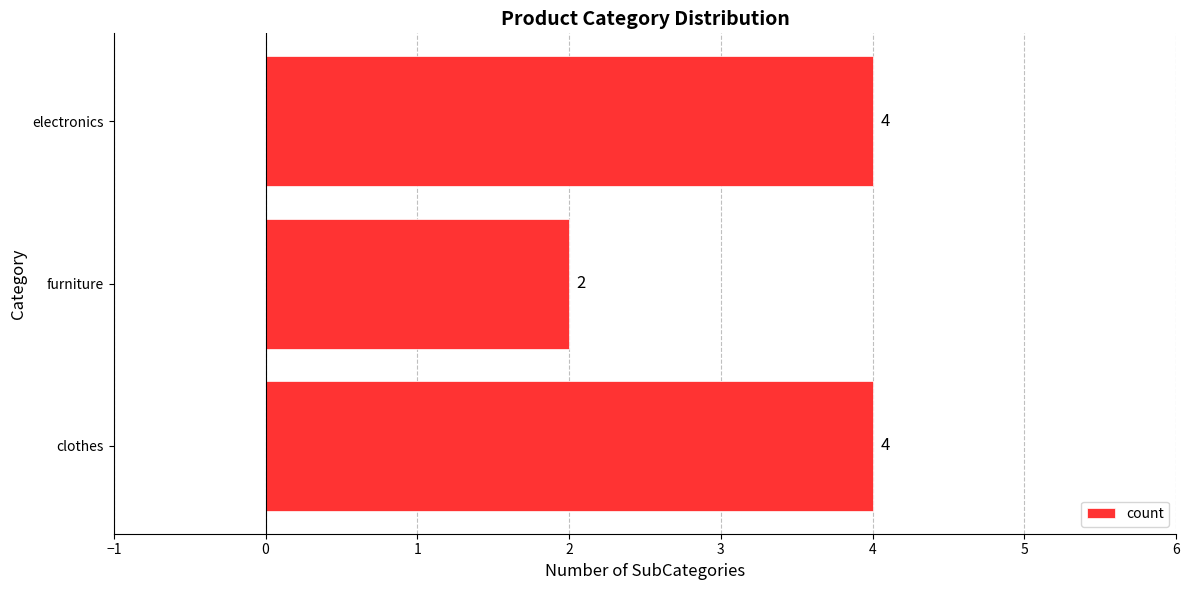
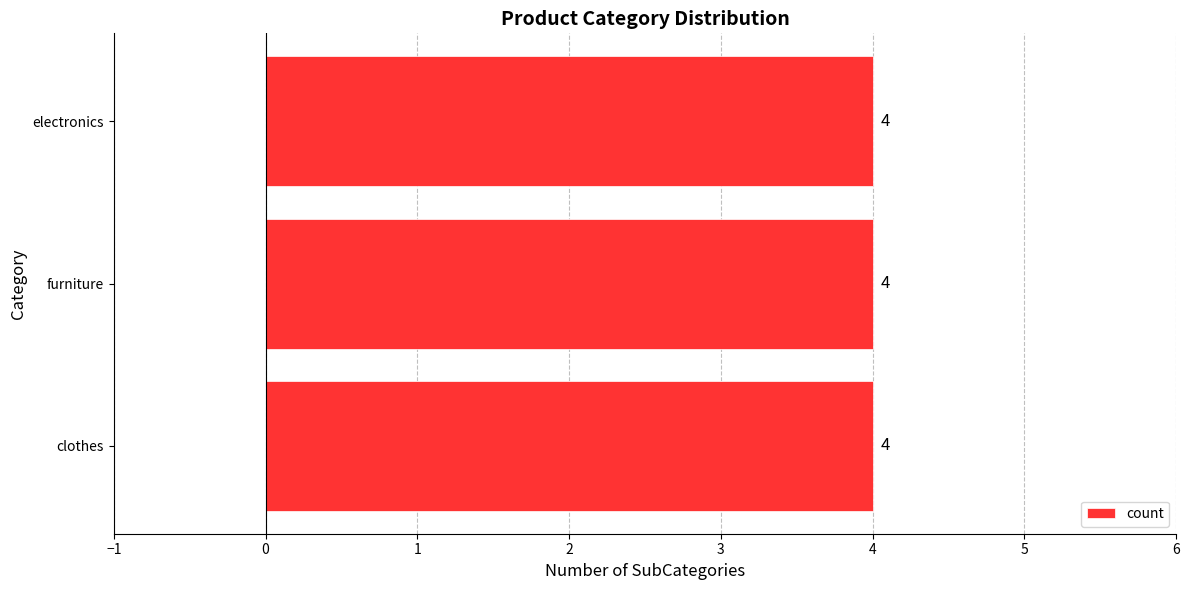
furniture: 2 -> 4
